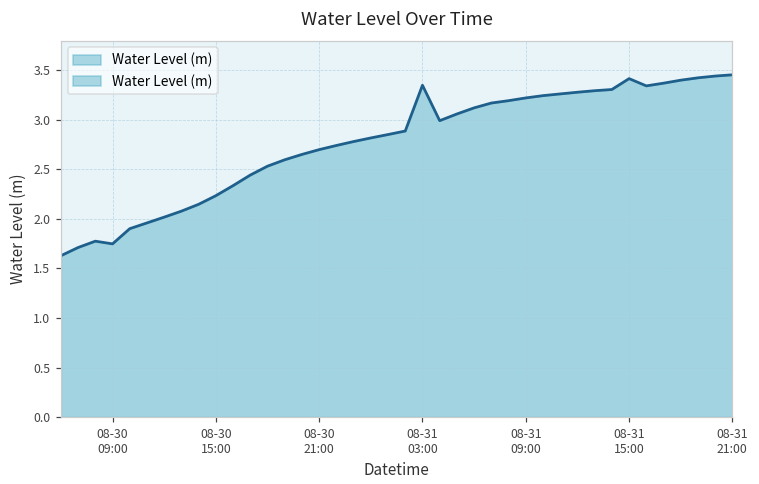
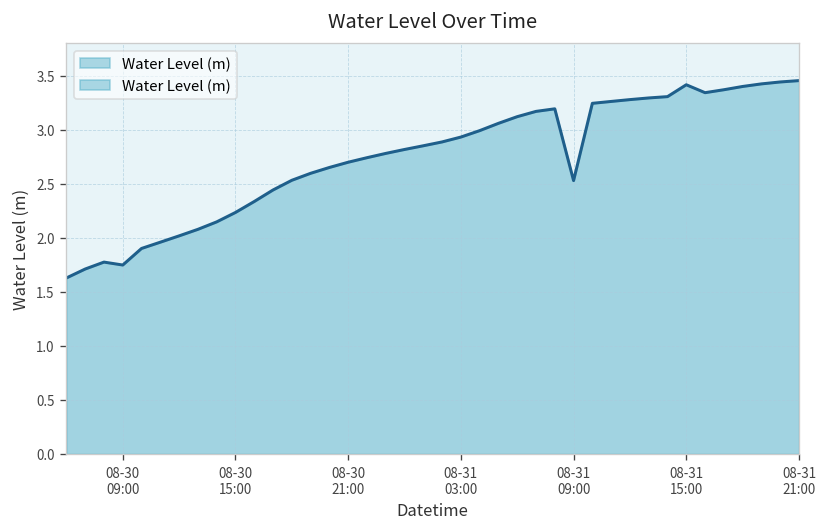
08-31 03:00: 3.3 -> 2.9
08-31 09:00: 3.2 -> 2.5
